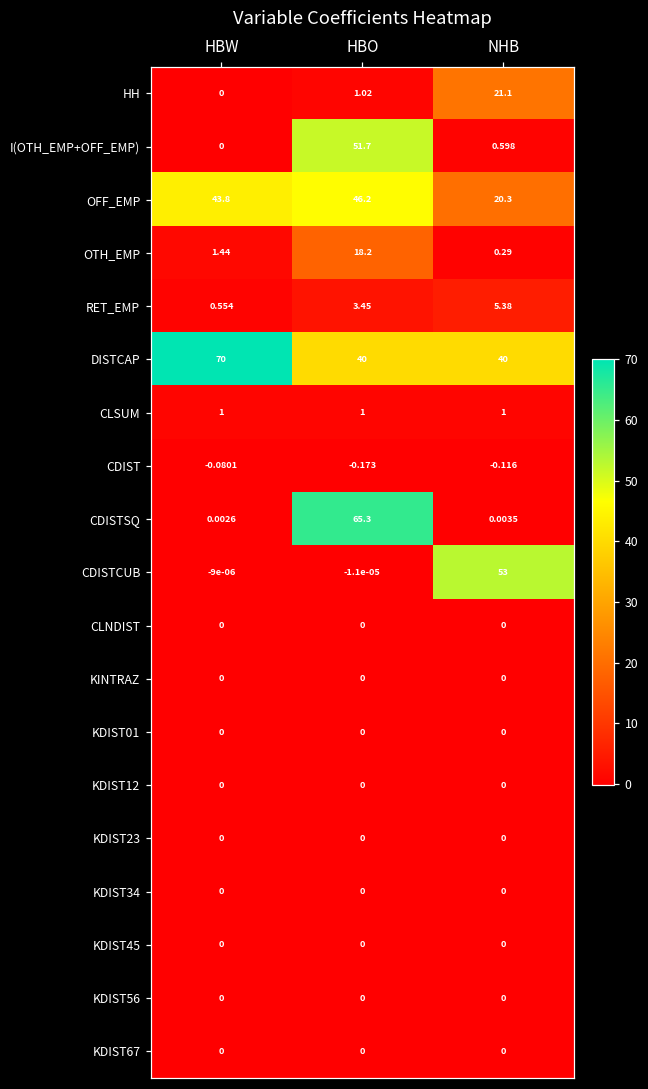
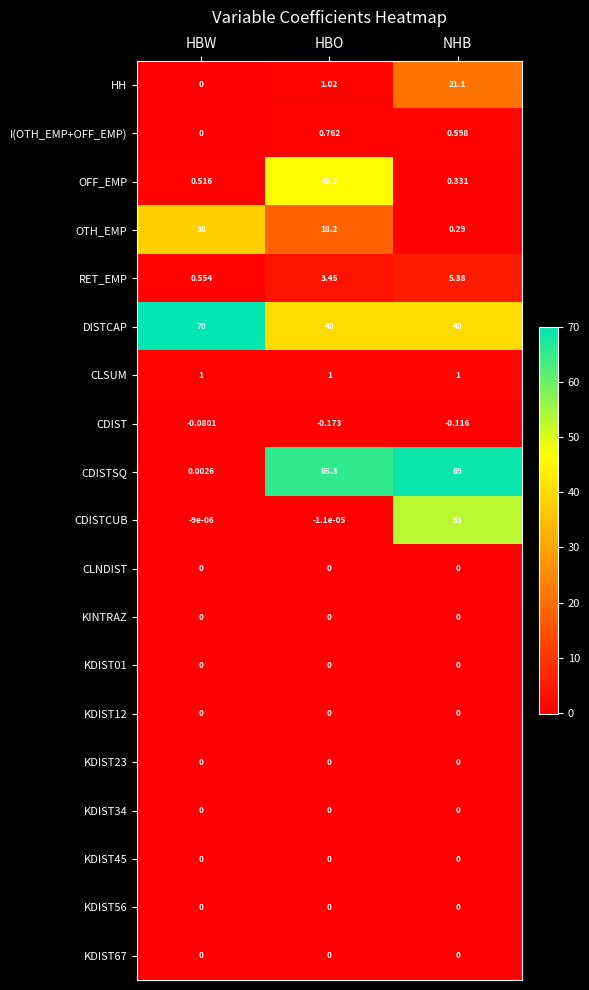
I(OTH_EMP+OFF_EMP), HBO: 51.7 -> 0.762
OFF_EMP, HBW: 43.8 -> 0.516
OFF_EMP, NHB: 20.3 -> 0.331
OTH_EMP, HBW: 1.44 -> 38
CDISTSQ, NHB: 0.0035 -> 69
